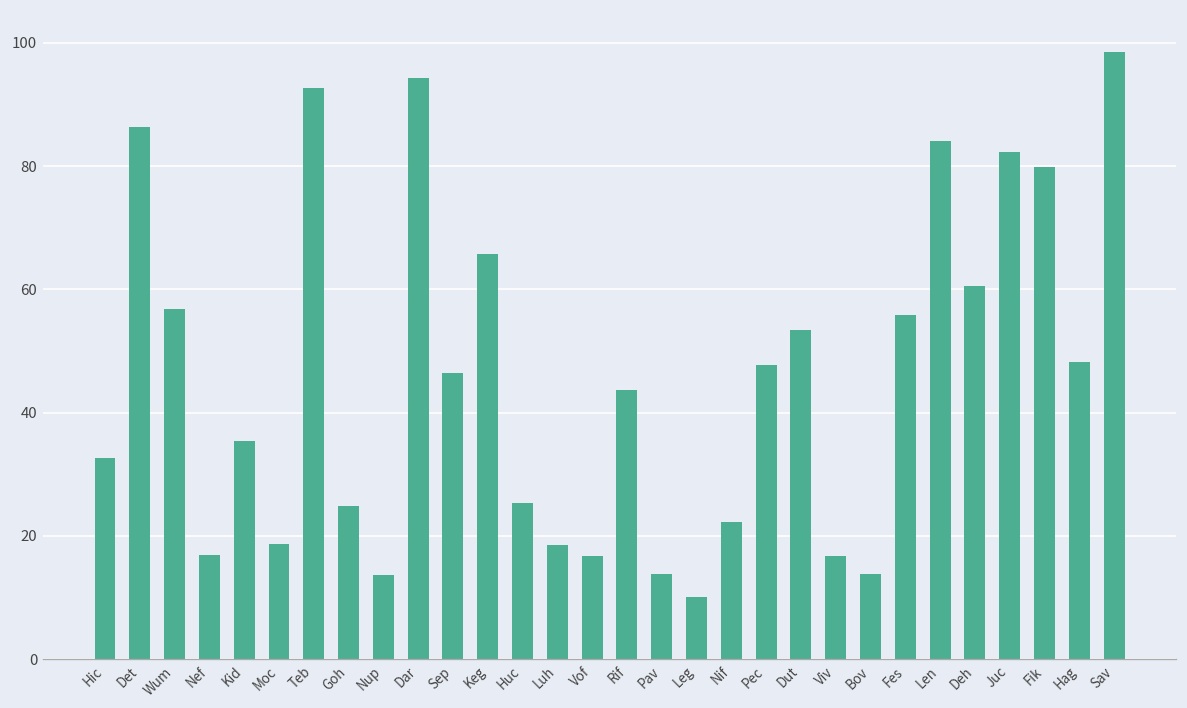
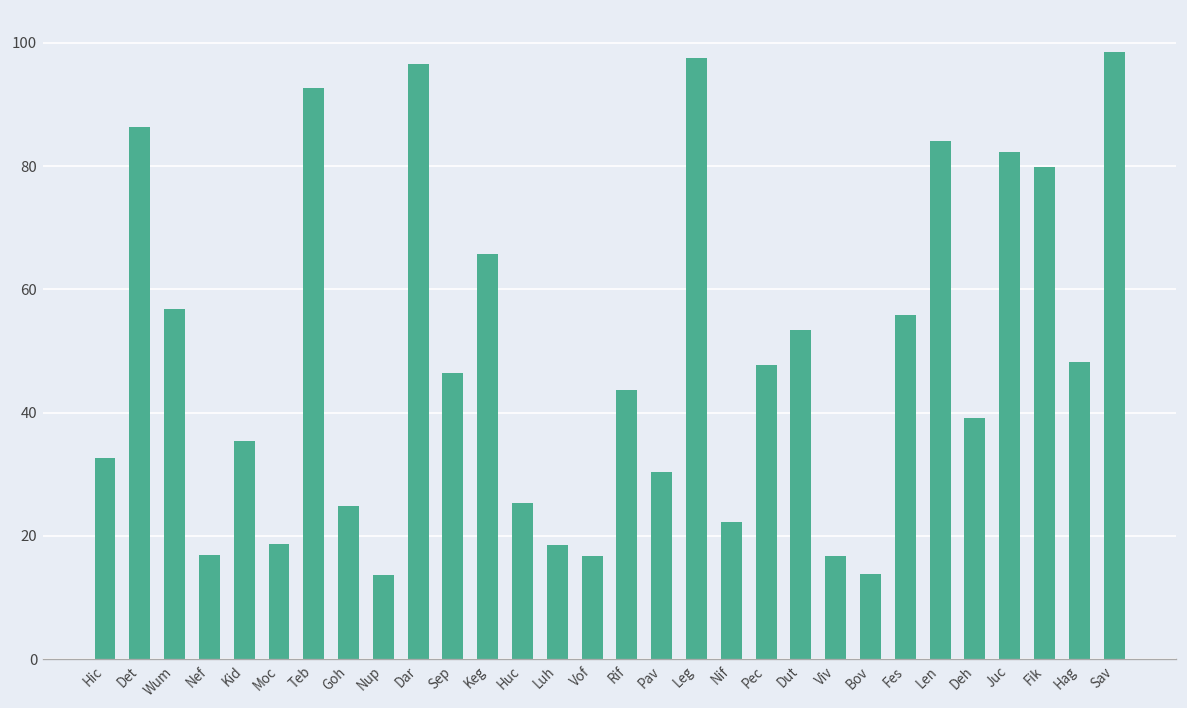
Dar: 94 -> 97
Pav: 14 -> 30
Leg: 10 -> 97
Deh: 60 -> 39
